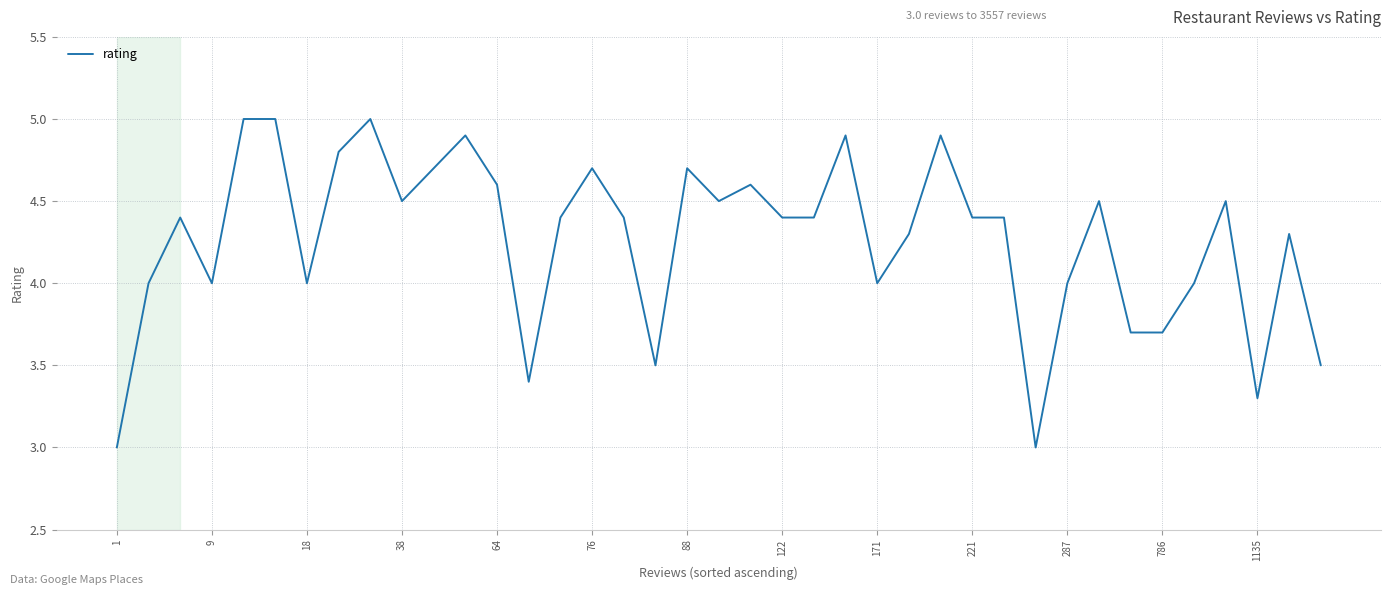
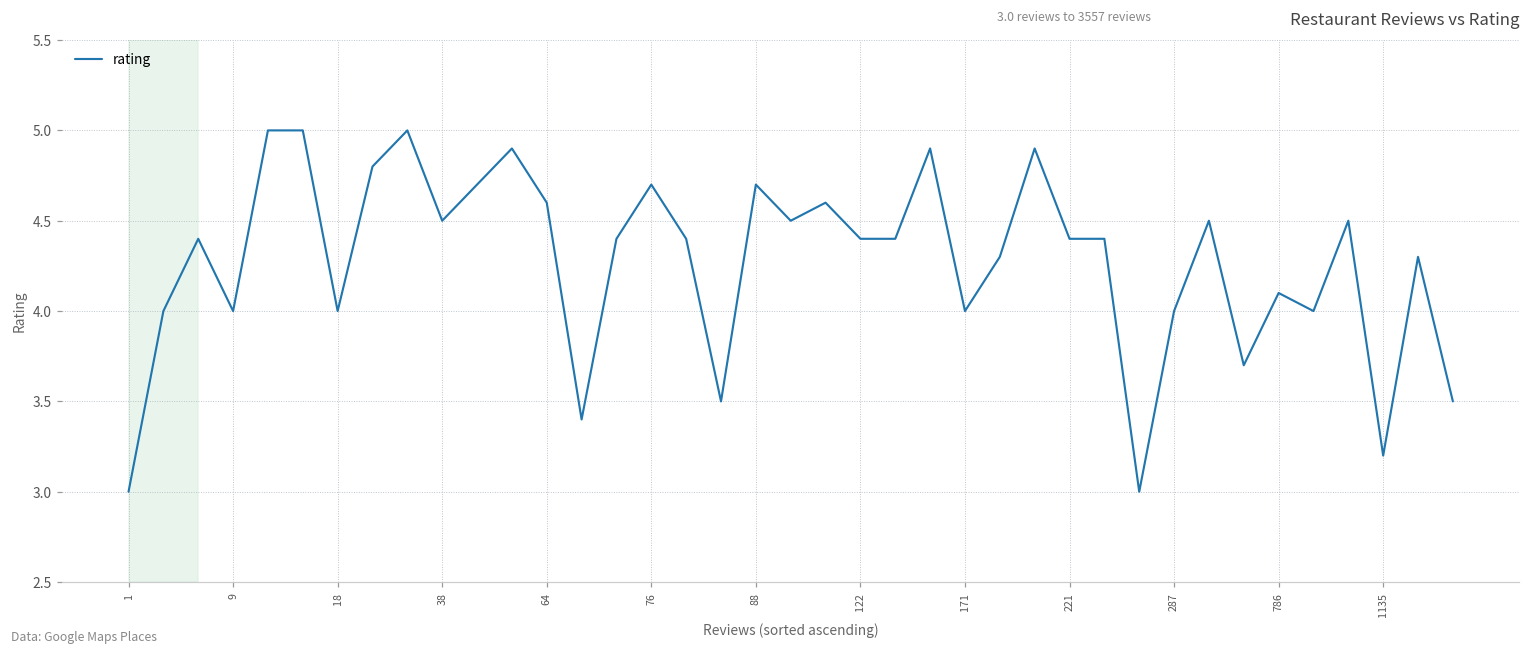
786: 3.7 -> 4.1
1135: 3.3 -> 3.2
